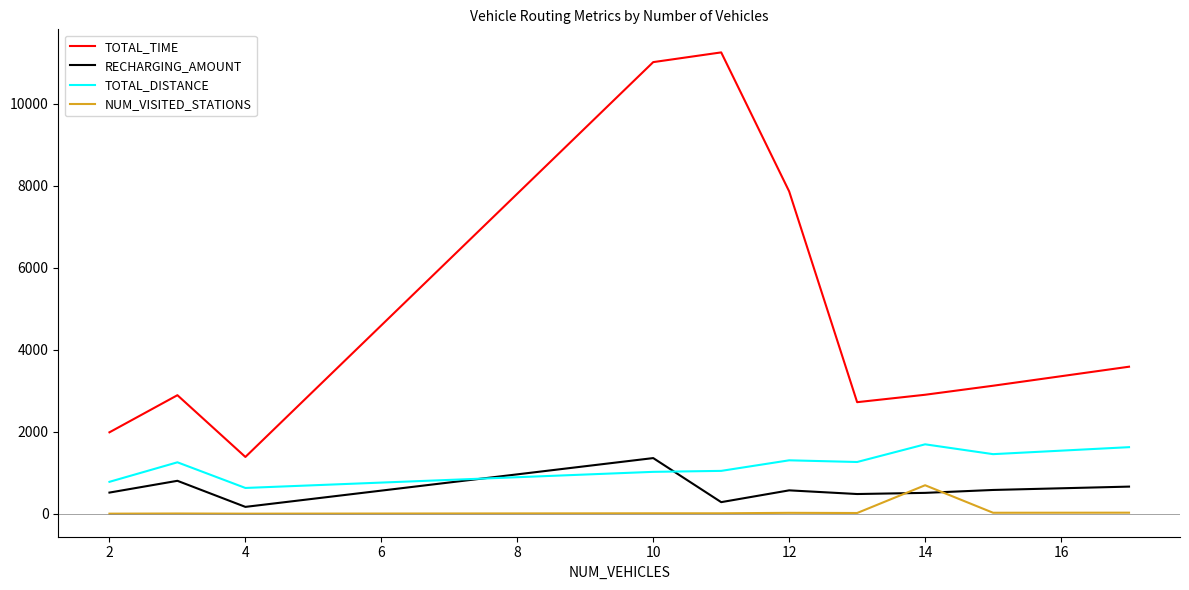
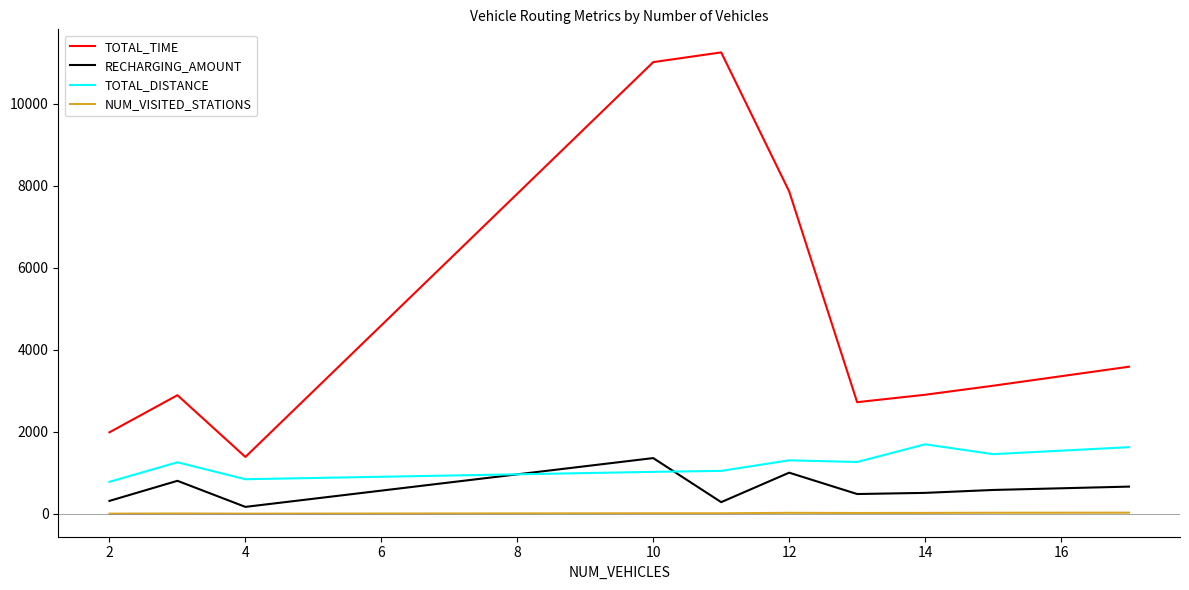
RECHARGING_AMOUNT, 2: 500 -> 300
TOTAL_DISTANCE, 4: 600 -> 800
RECHARGING_AMOUNT, 12: 600 -> 1000
NUM_VISITED_STATIONS, 14: 700 -> 0
